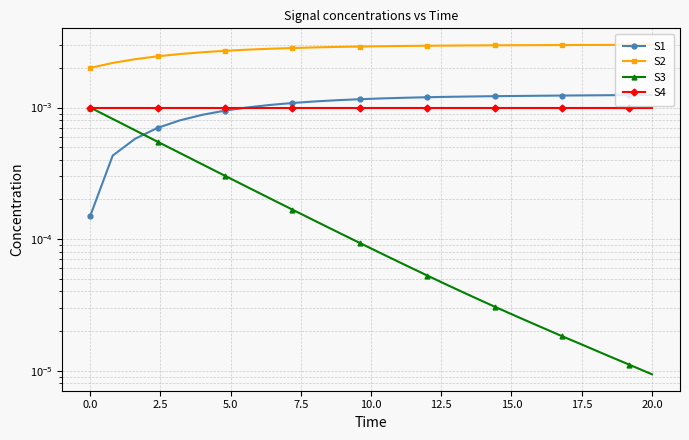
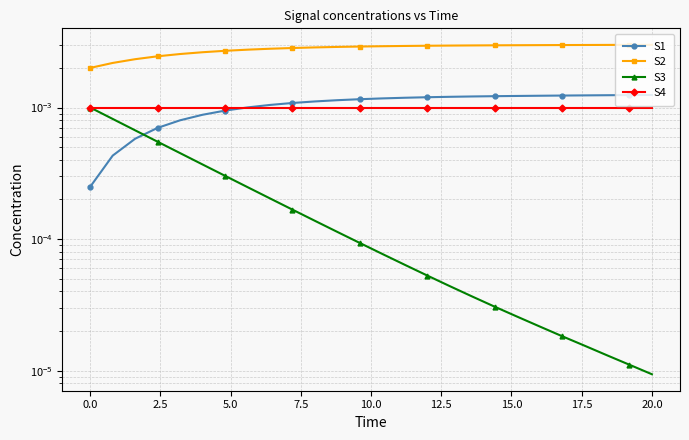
S1, 0.0: 0.00015 -> 0.00025
